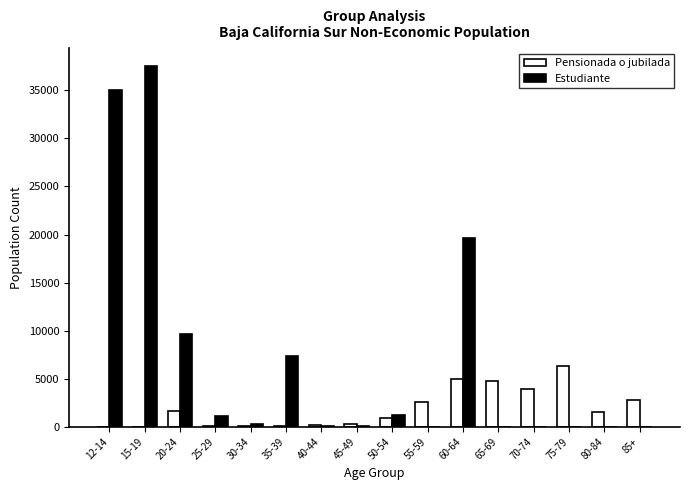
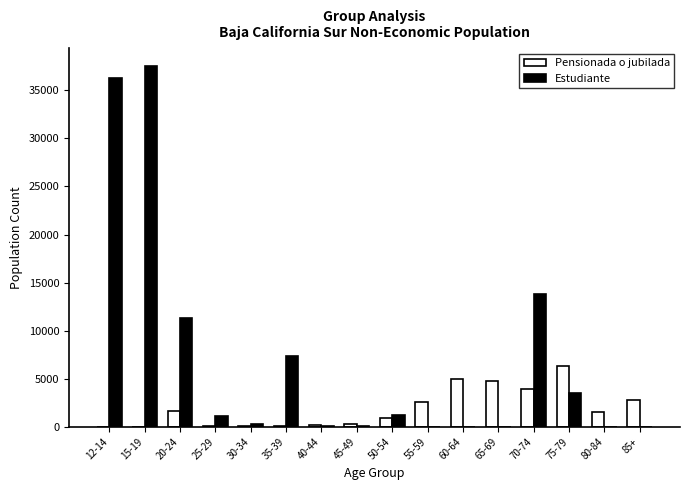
Estudiante, 12-14: 35000 -> 36000
Estudiante, 20-24: 10000 -> 11000
Estudiante, 60-64: 20000 -> 0
Estudiante, 70-74: 0 -> 14000
Estudiante, 75-79: 0 -> 3000
